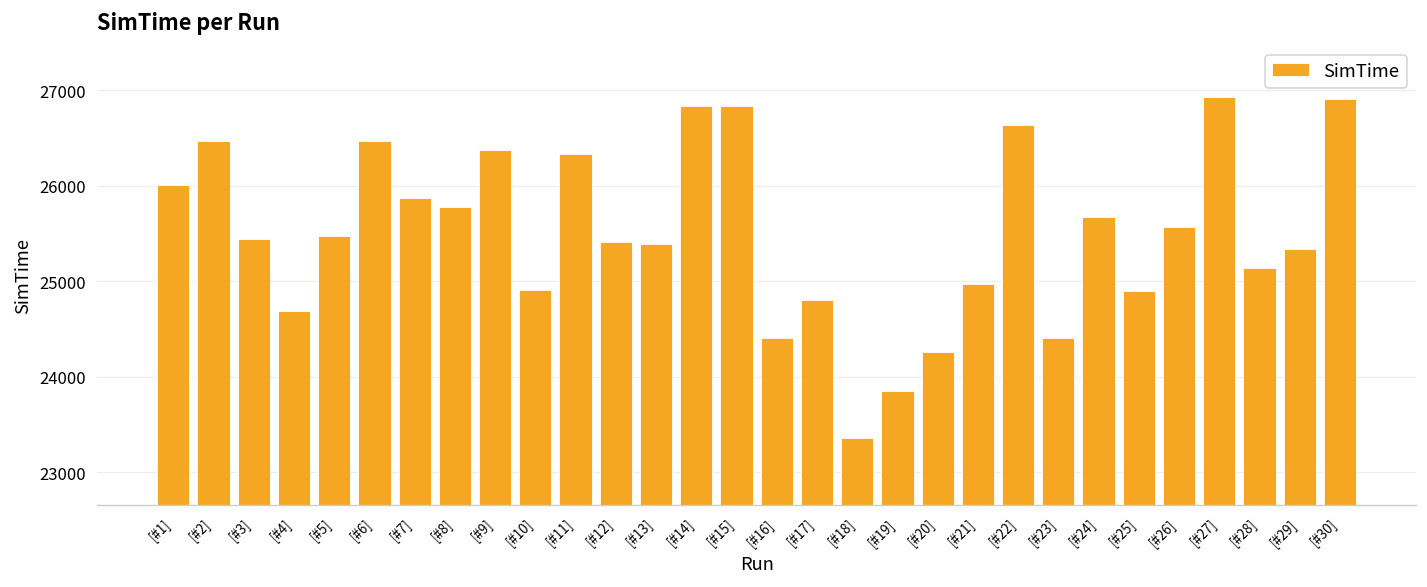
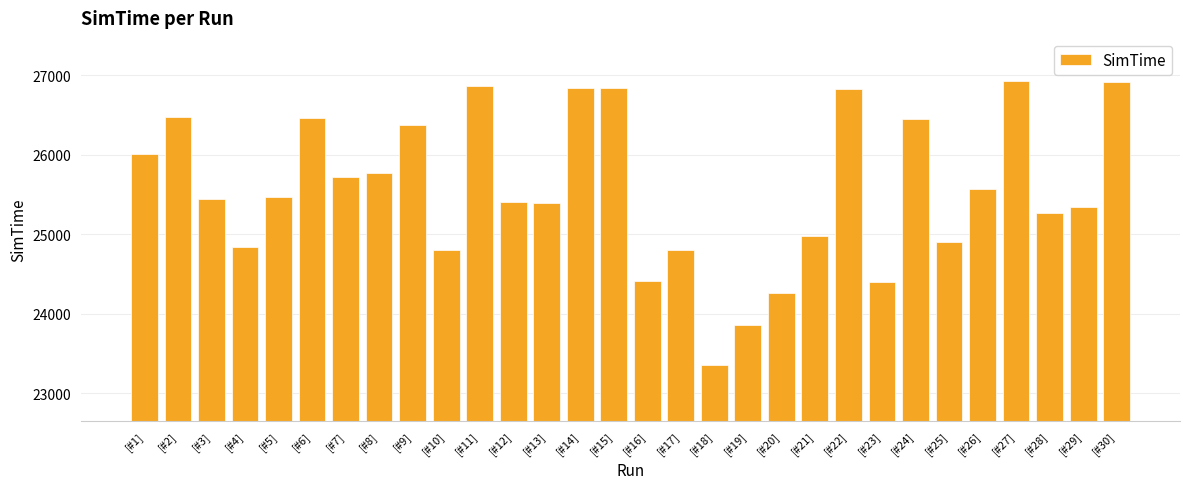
[#4]: 24700 -> 24800
[#7]: 25900 -> 25700
[#10]: 24900 -> 24800
[#11]: 26300 -> 26900
[#22]: 26600 -> 26800
[#24]: 25700 -> 26400
[#28]: 25100 -> 25300
